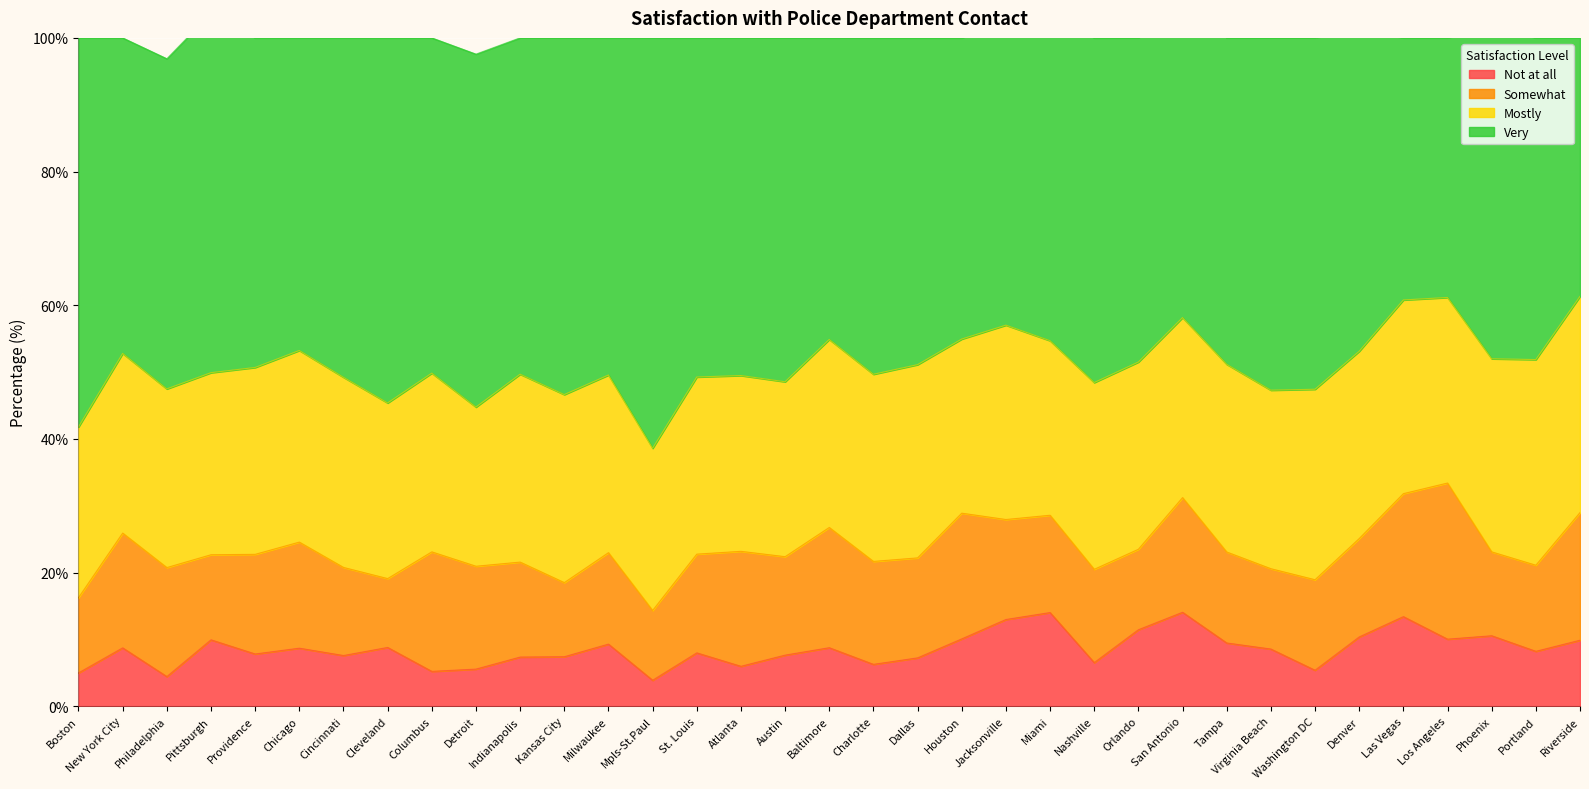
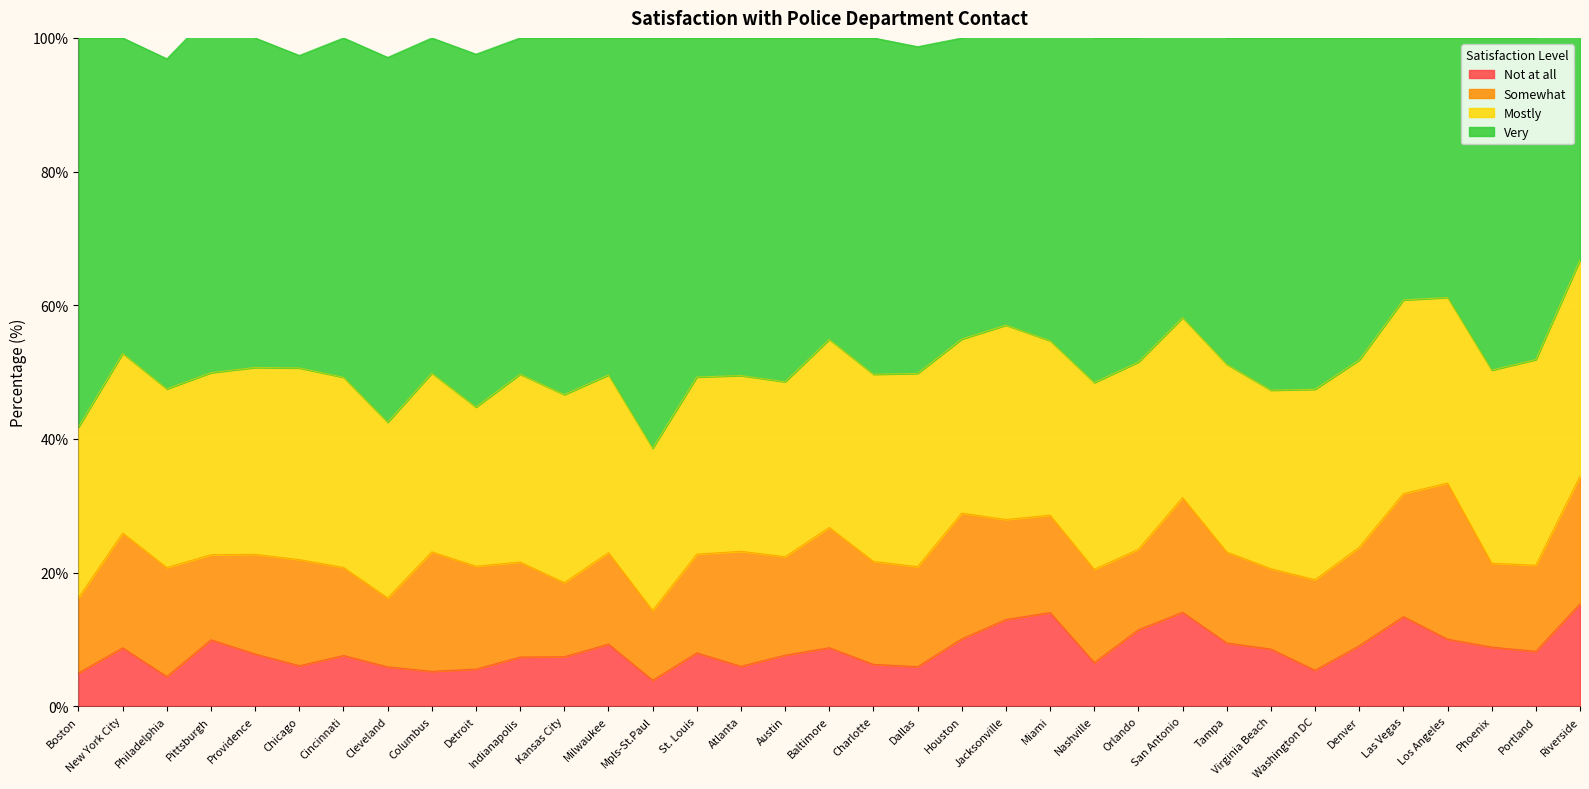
Not at all, Chicago: 9% -> 6%
Not at all, Cleveland: 9% -> 6%
Not at all, Dallas: 7% -> 6%
Not at all, Denver: 10% -> 9%
Not at all, Phoenix: 11% -> 9%
Not at all, Riverside: 10% -> 15%
